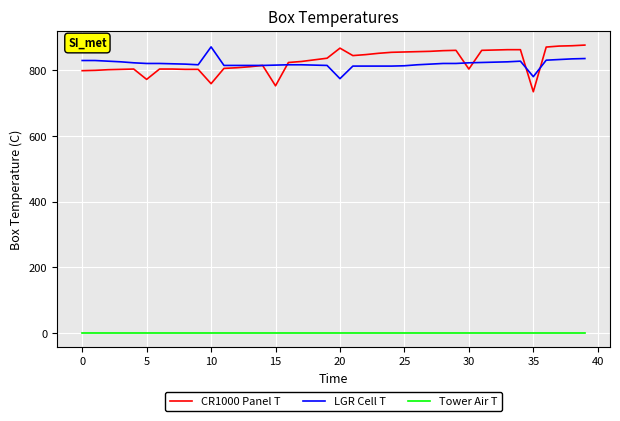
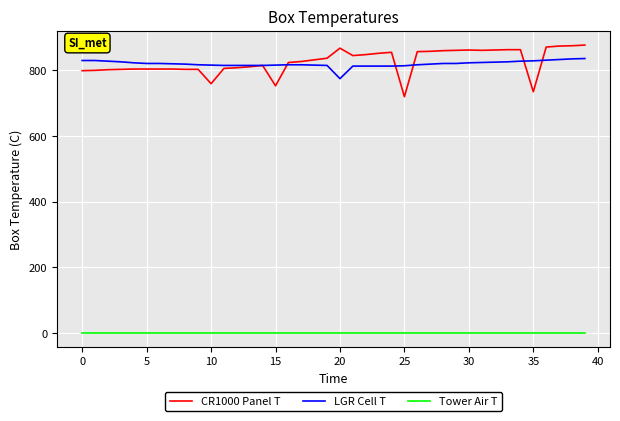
CR1000 Panel T, 5: 770 -> 800
LGR Cell T, 10: 870 -> 820
CR1000 Panel T, 25: 860 -> 720
CR1000 Panel T, 30: 800 -> 860
LGR Cell T, 35: 780 -> 830
